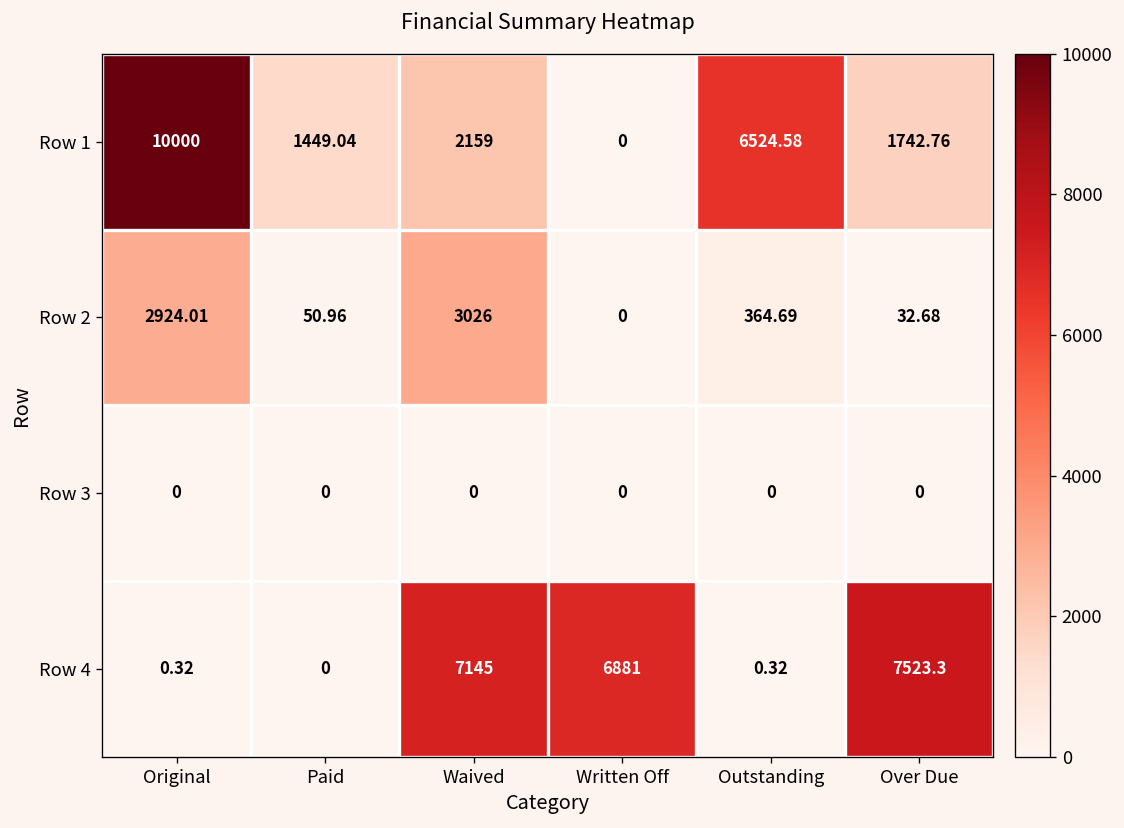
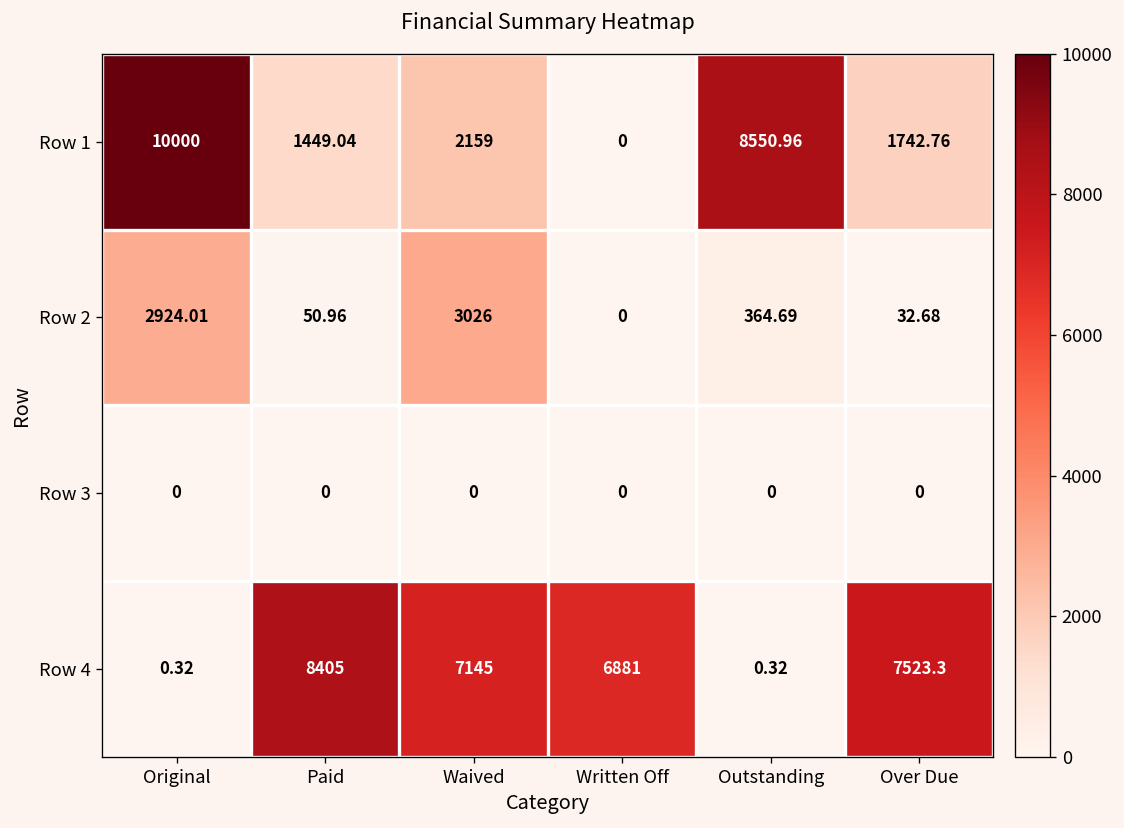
Row 1, Outstanding: 6524.58 -> 8550.96
Row 4, Paid: 0 -> 8405
